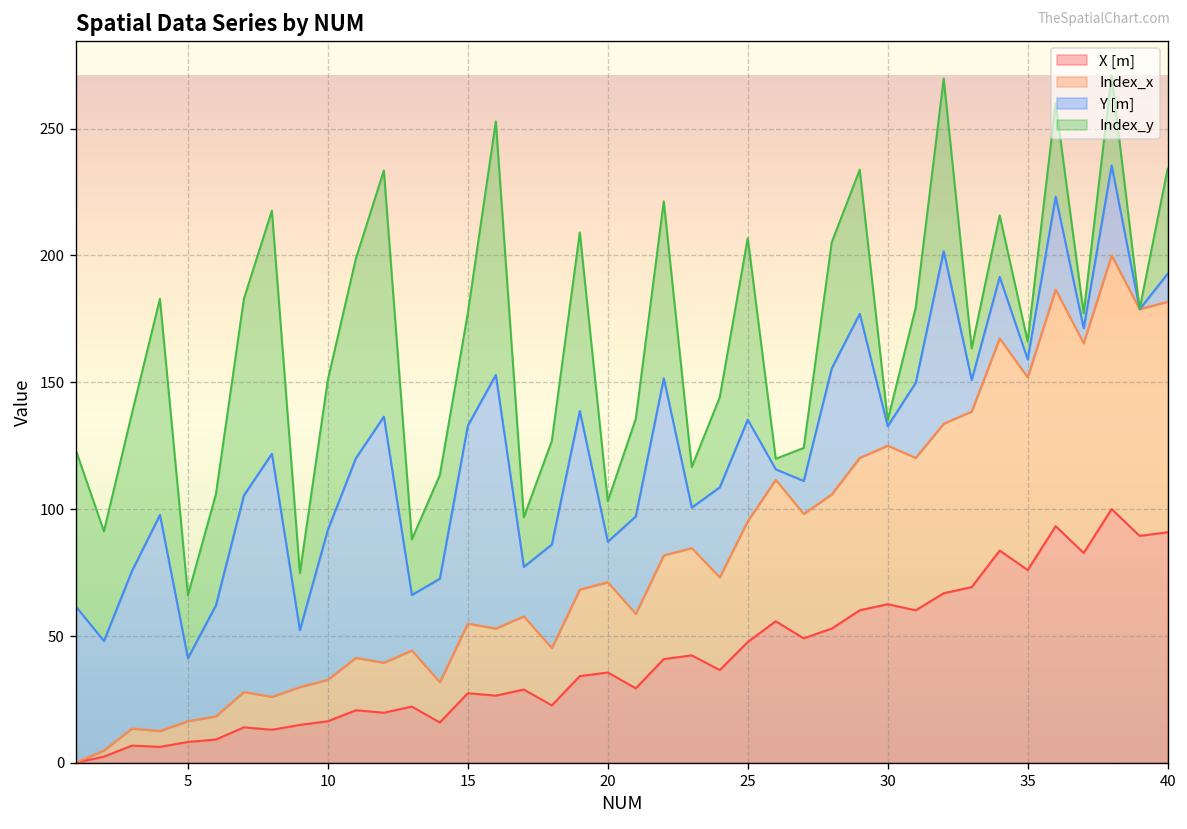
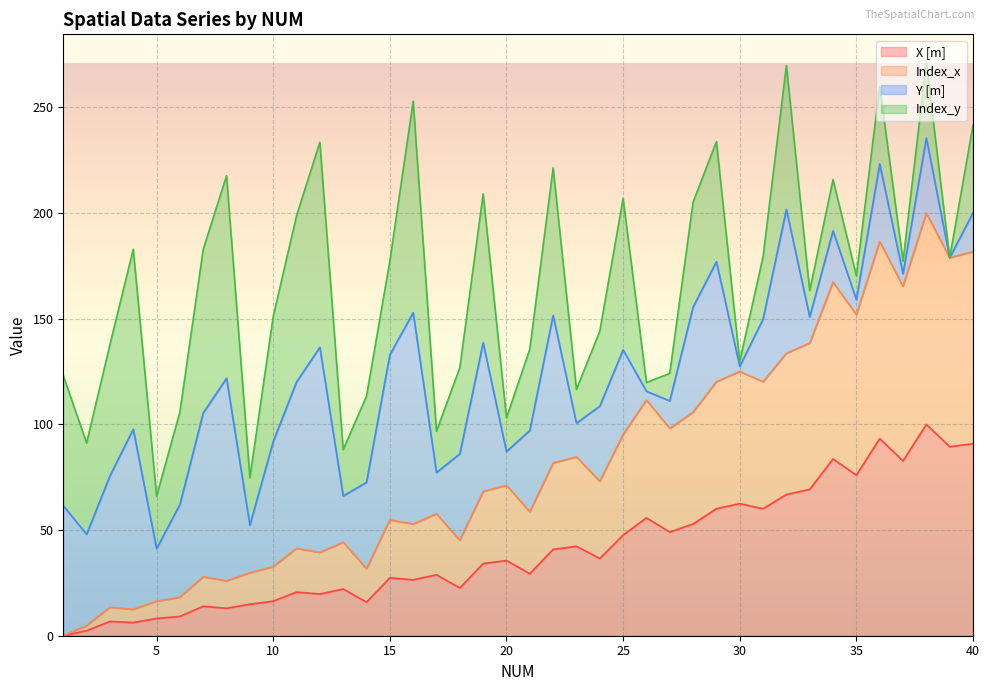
Y [m], 30: 8 -> 2
Index_y, 35: 7 -> 11
Y [m], 40: 11 -> 18
